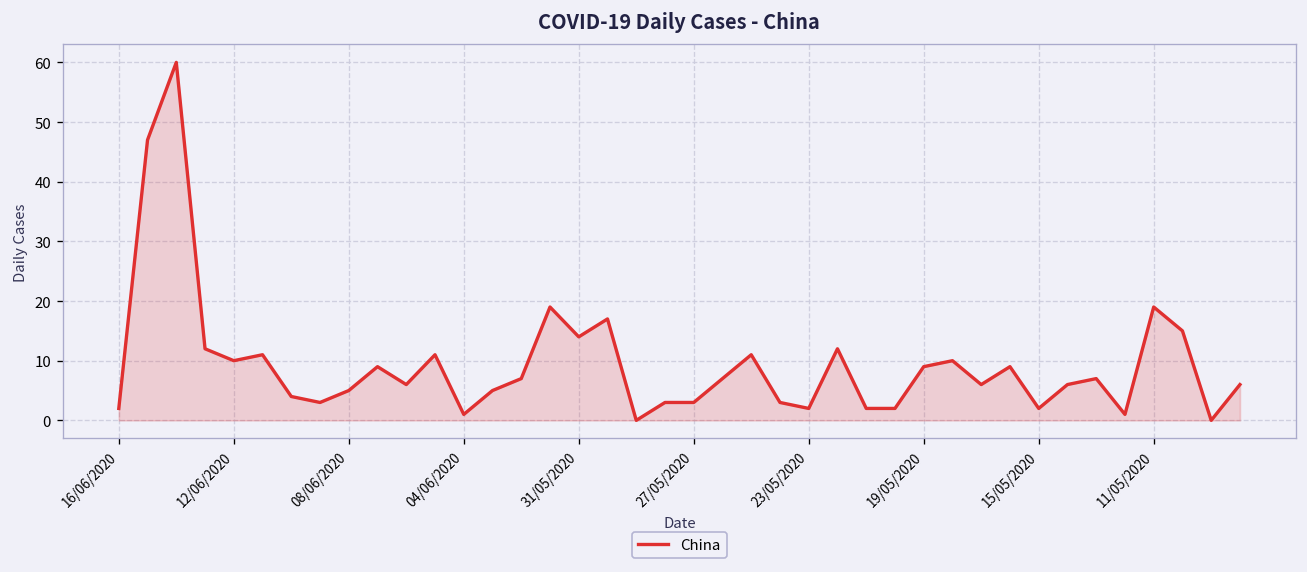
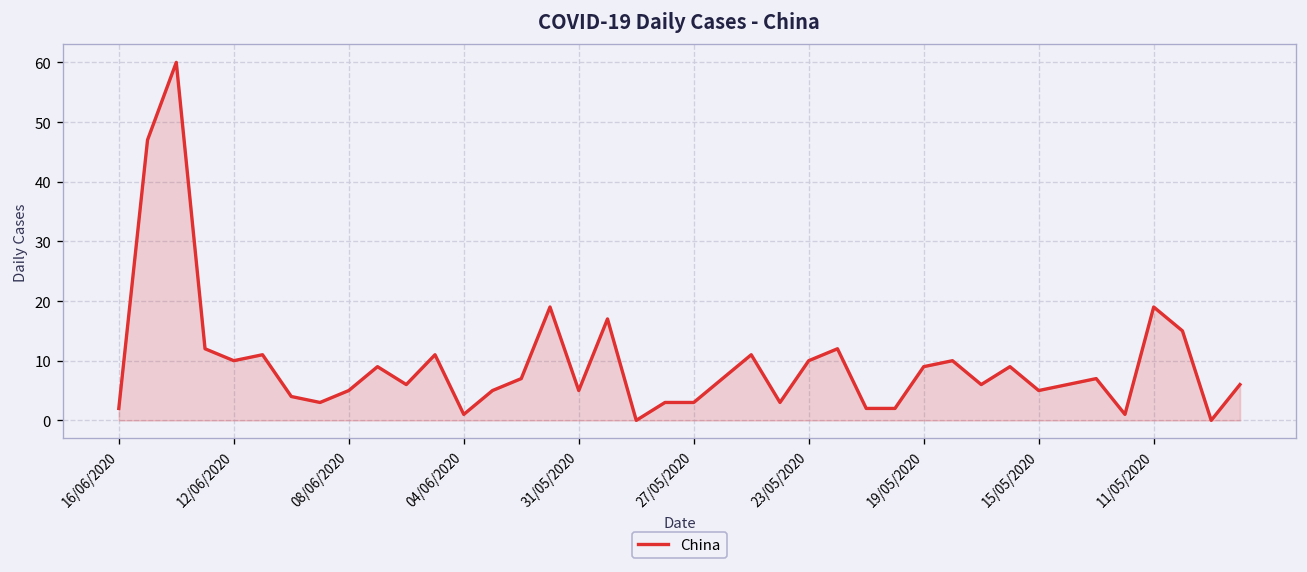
31/05/2020: 14 -> 5
23/05/2020: 2 -> 10
15/05/2020: 2 -> 5
